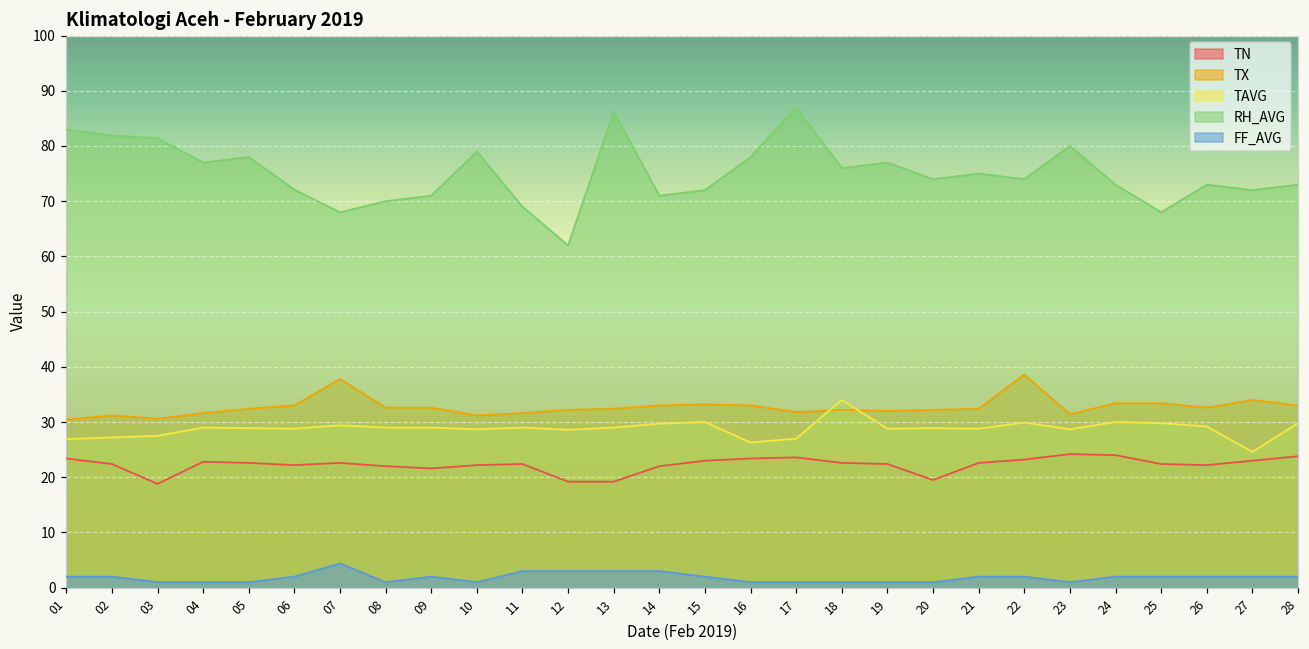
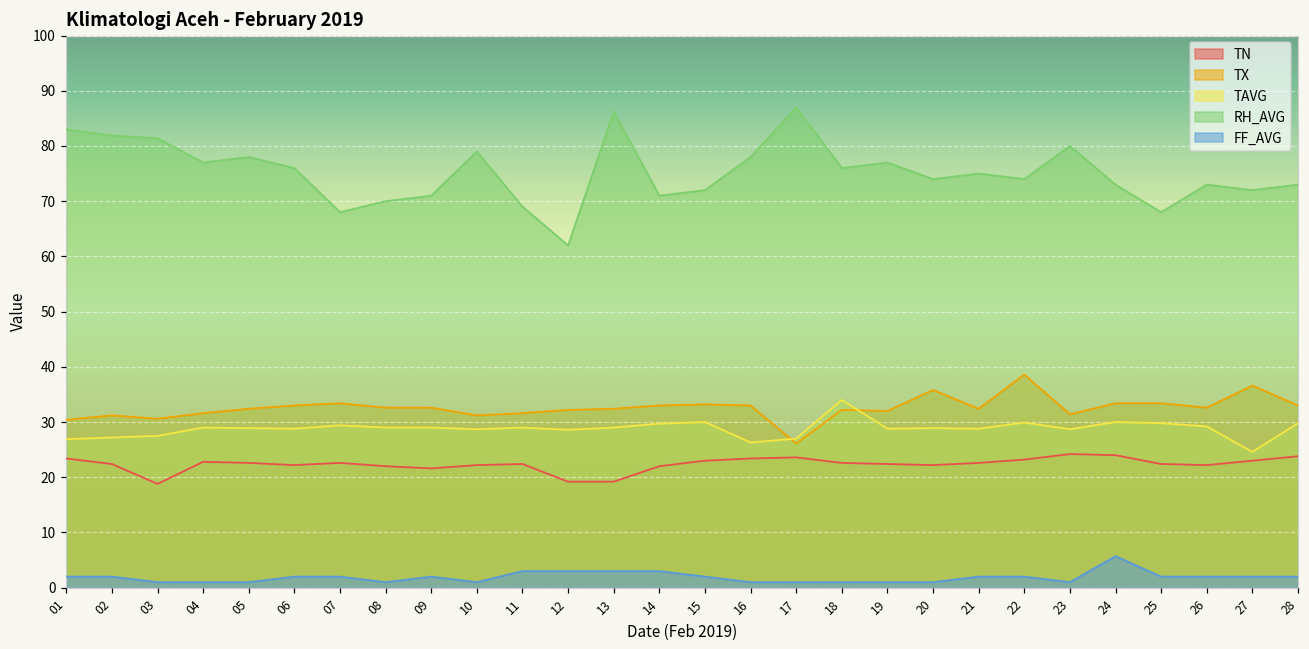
RH_AVG, 06: 72 -> 76
TX, 07: 38 -> 33
FF_AVG, 07: 4 -> 2
TX, 17: 32 -> 26
TN, 20: 20 -> 22
TX, 20: 32 -> 36
FF_AVG, 24: 2 -> 6
TX, 27: 34 -> 37
